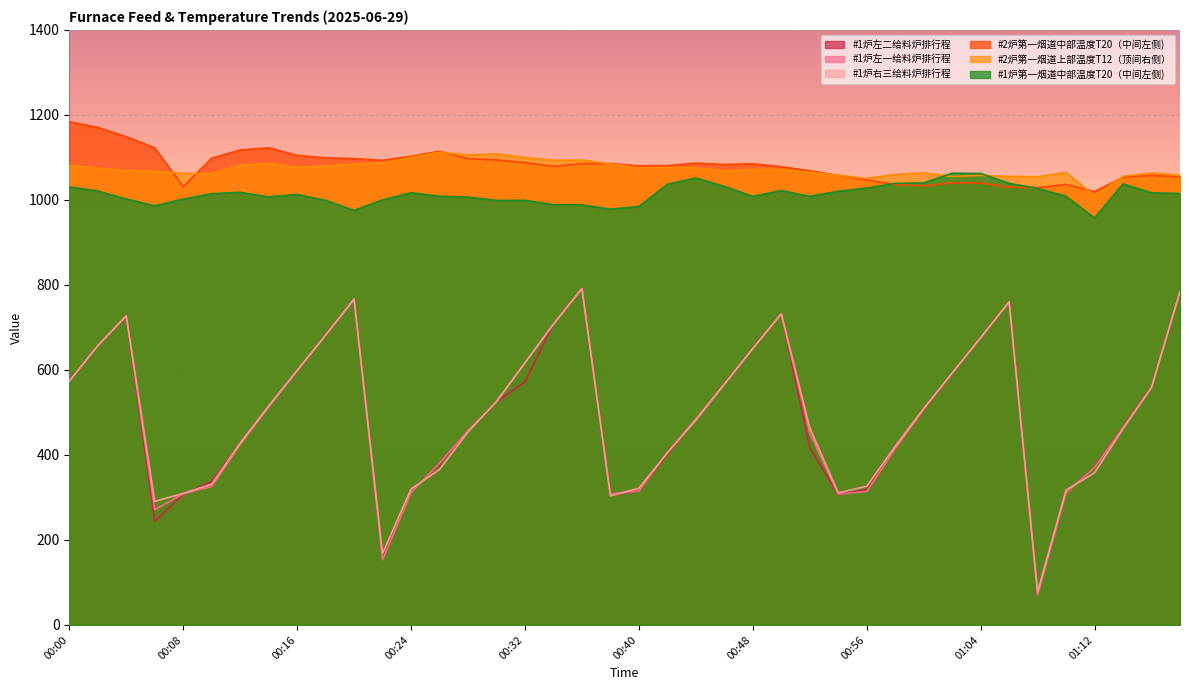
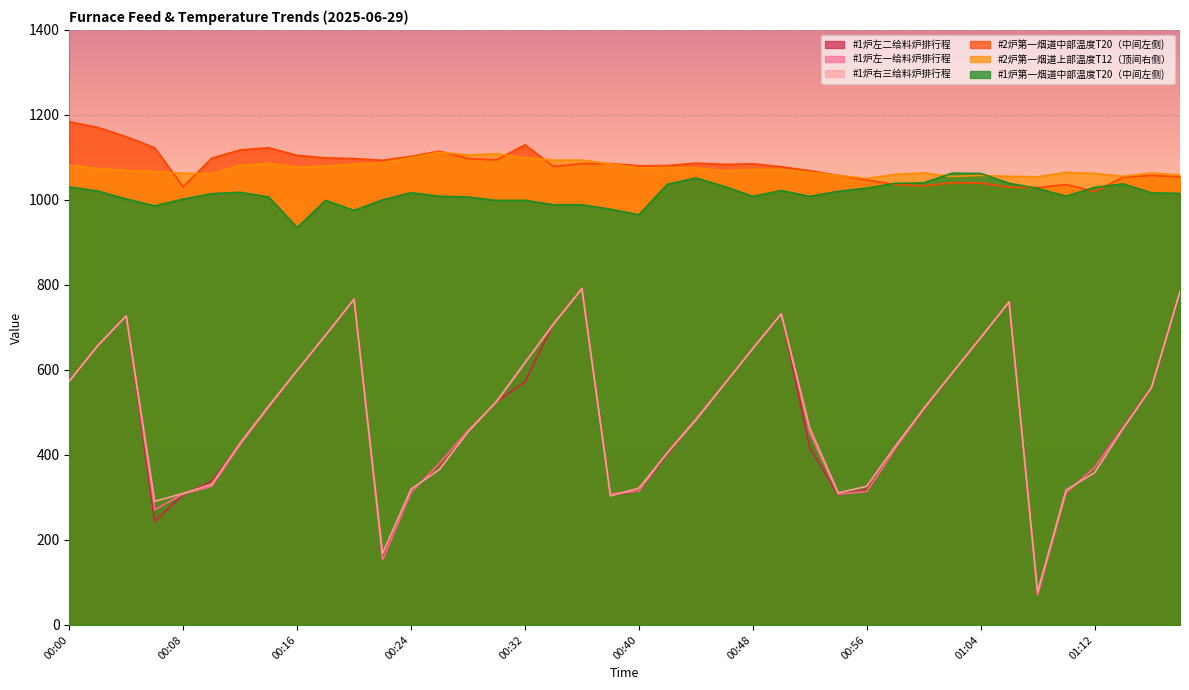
#1炉第一烟道中部温度T20（中间左侧), 00:16: 1010 -> 930
#2炉第一烟道中部温度T20（中间左侧), 00:32: 1090 -> 1130
#1炉第一烟道中部温度T20（中间左侧), 00:40: 980 -> 970
#2炉第一烟道上部温度T12（顶间右侧）, 01:12: 1010 -> 1060
#1炉第一烟道中部温度T20（中间左侧), 01:12: 960 -> 1030
